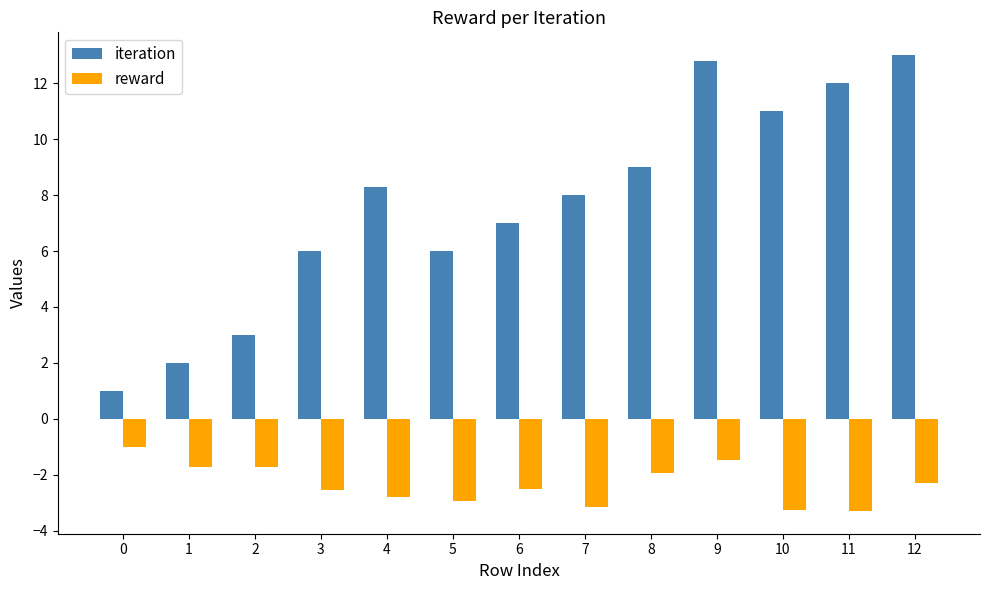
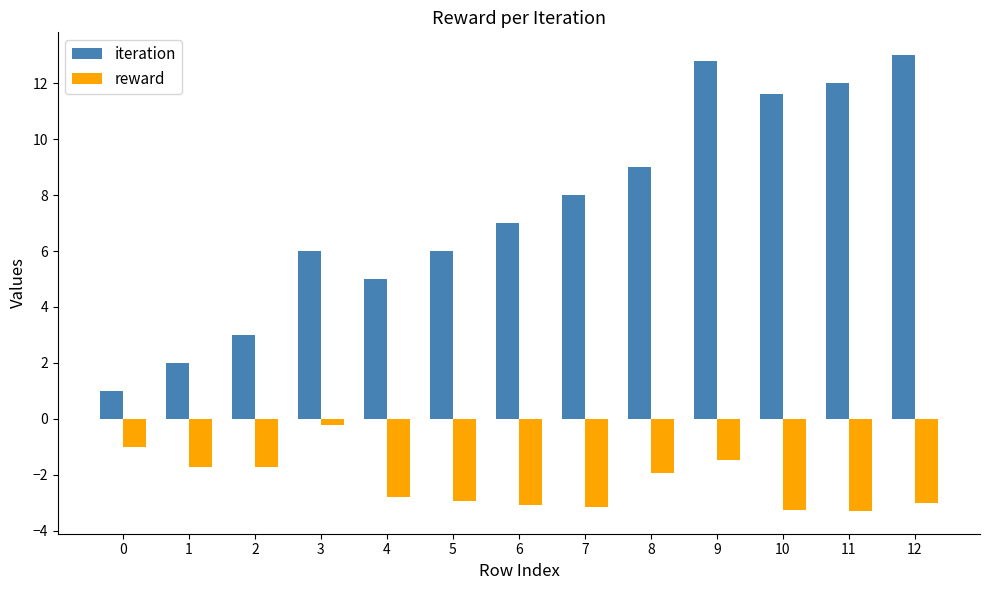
reward, 3: -2.5 -> -0.2
iteration, 4: 8.3 -> 5.0
reward, 6: -2.5 -> -3.1
iteration, 10: 11.0 -> 11.6
reward, 12: -2.3 -> -3.0
